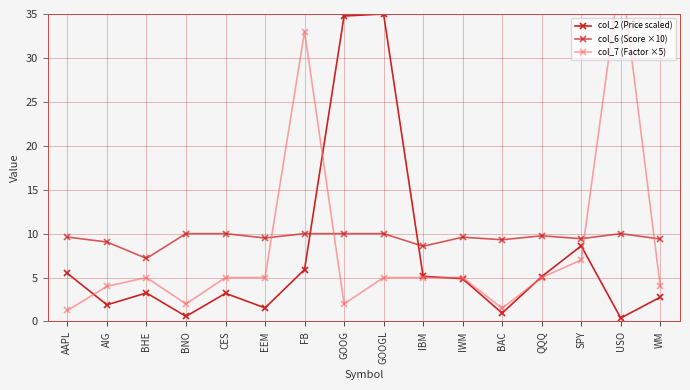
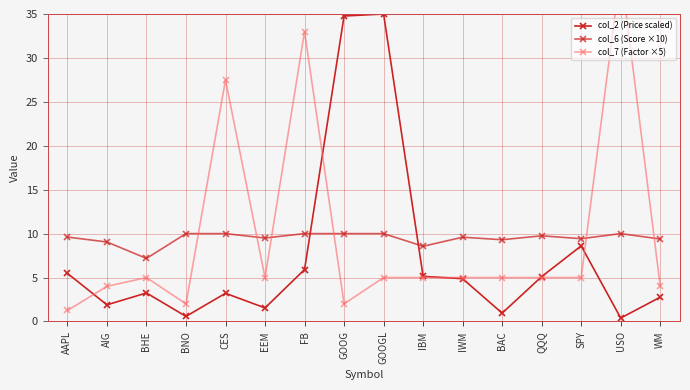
col_7 (Factor ×5), CES: 5 -> 28
col_7 (Factor ×5), BAC: 2 -> 5
col_7 (Factor ×5), SPY: 7 -> 5
